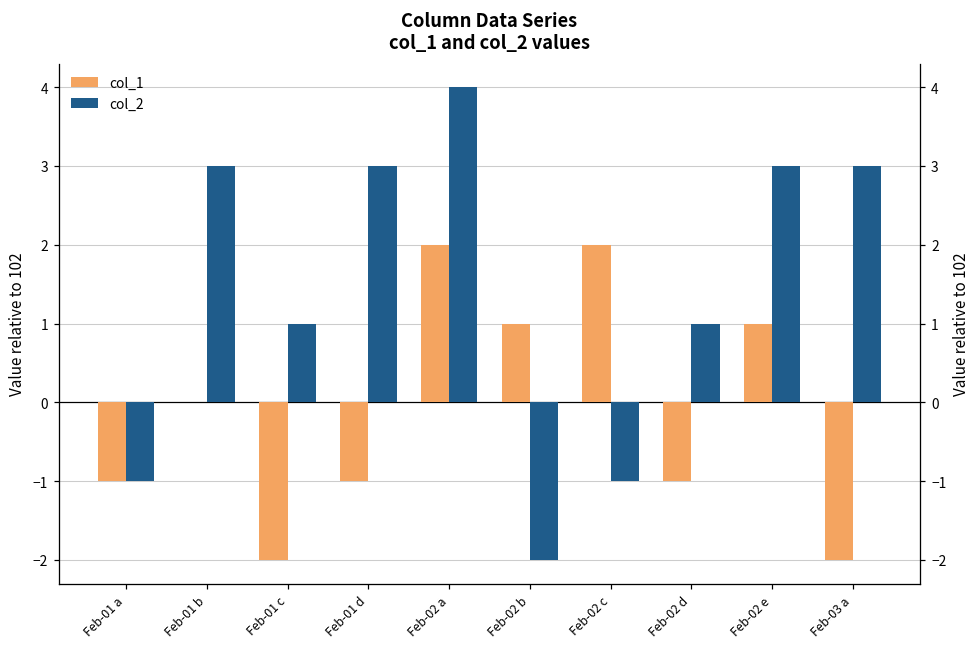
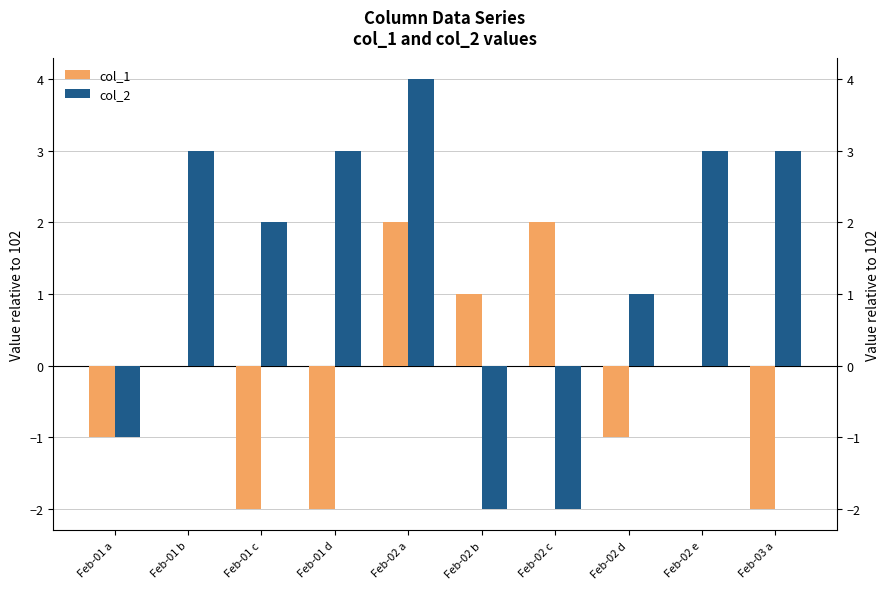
col_2, Feb-01 c: 1.0 -> 2.0
col_1, Feb-01 d: -1.0 -> -2.0
col_2, Feb-02 c: -1.0 -> -2.0
col_1, Feb-02 e: 1.0 -> 0.0
